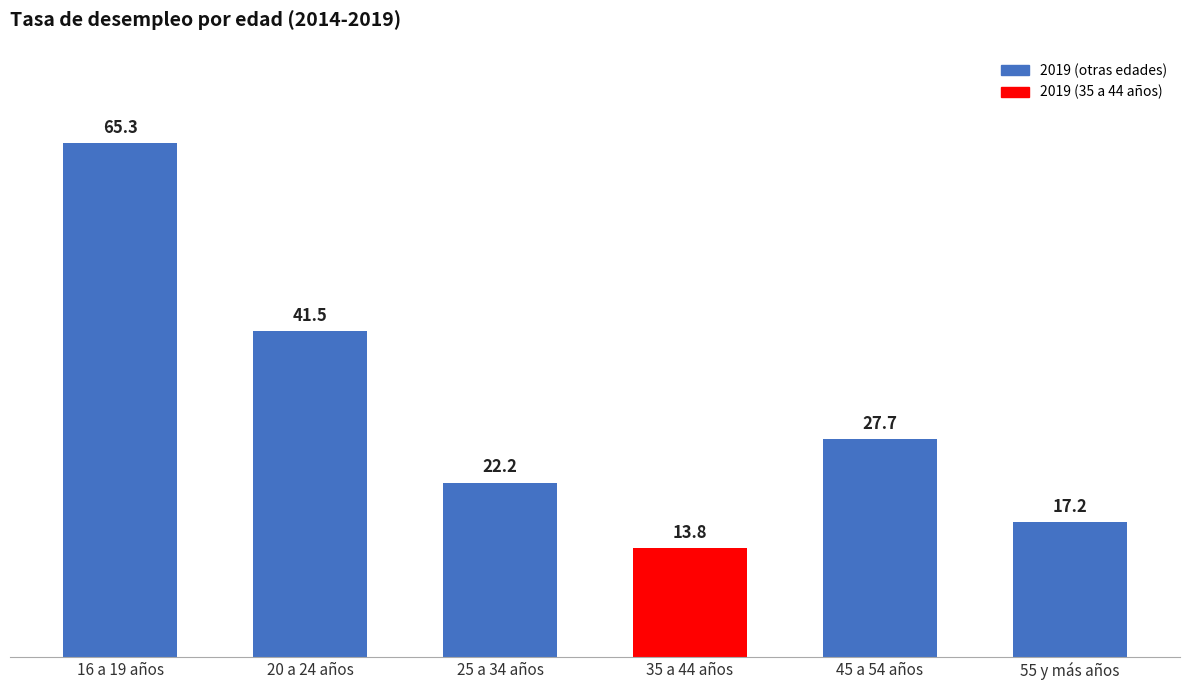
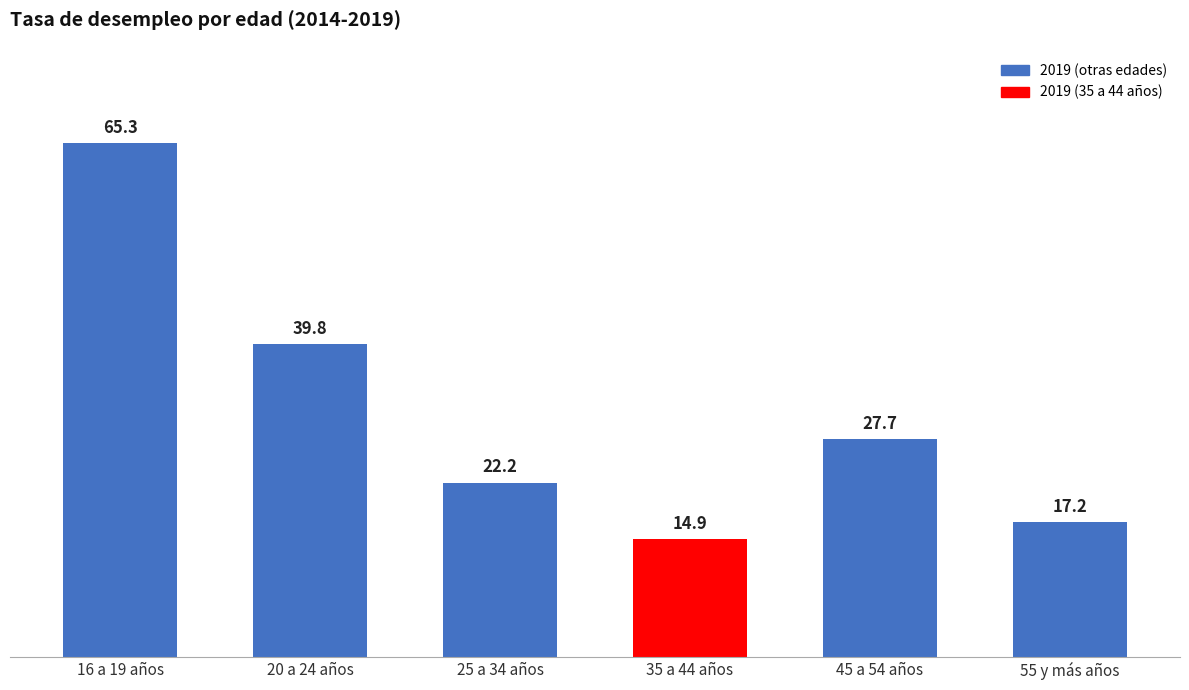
20 a 24 años: 41.5 -> 39.8
35 a 44 años: 13.8 -> 14.9
